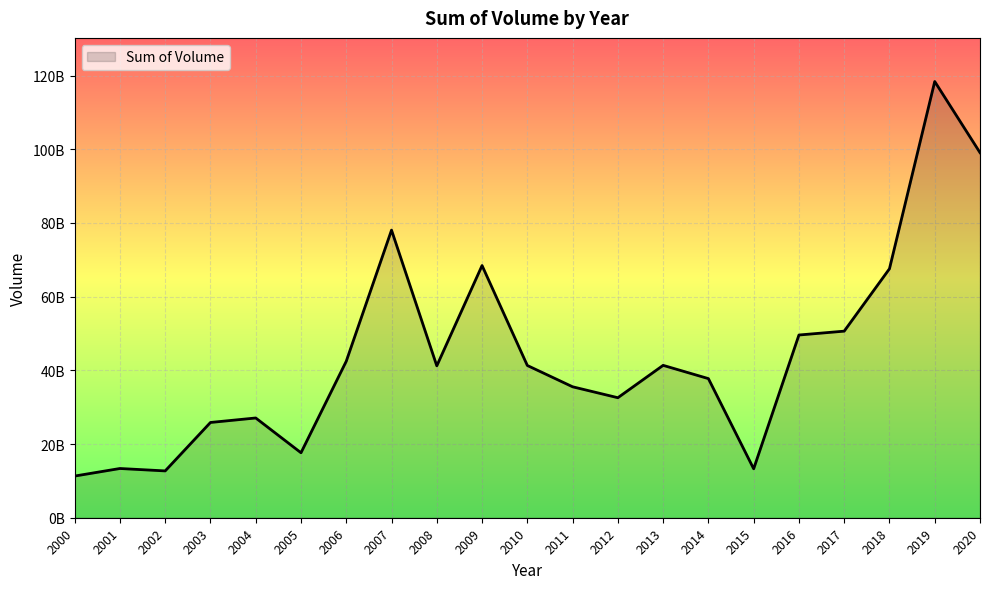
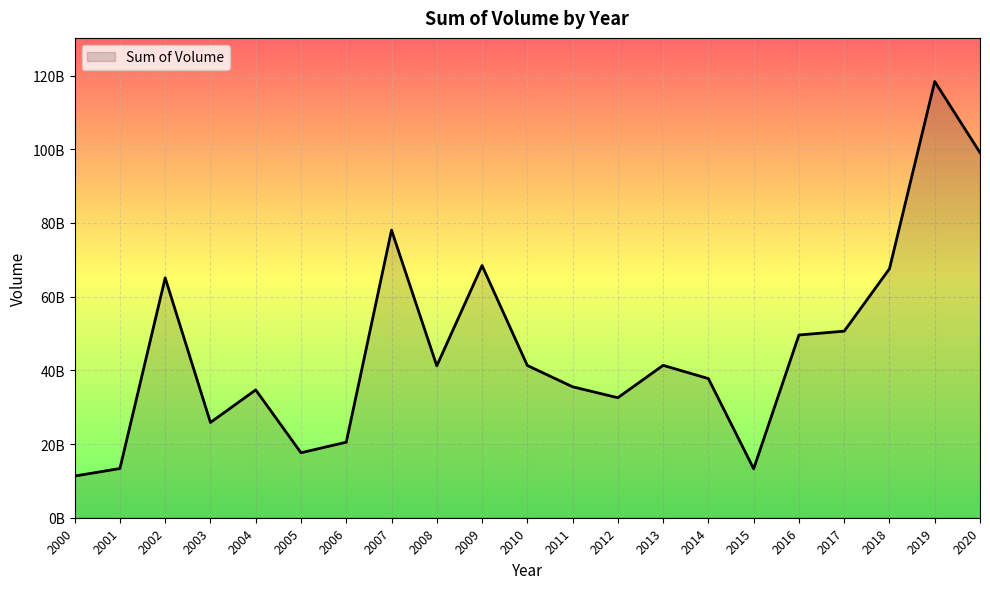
2002: 13000000000 -> 65000000000
2004: 27000000000 -> 35000000000
2006: 42000000000 -> 21000000000
